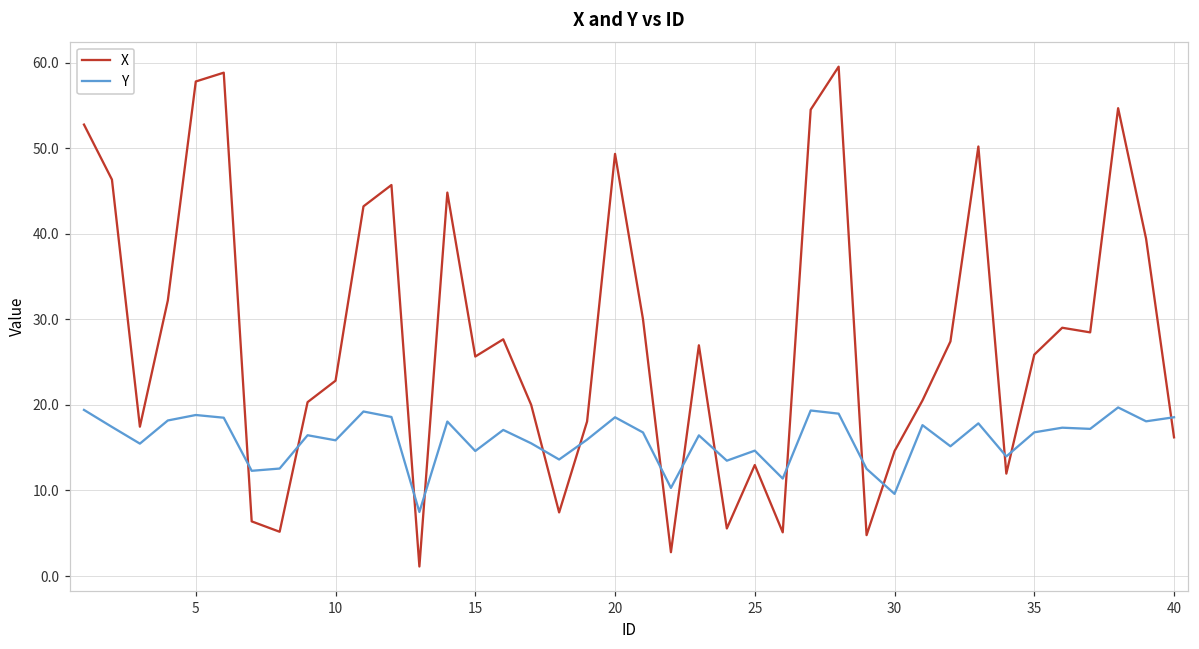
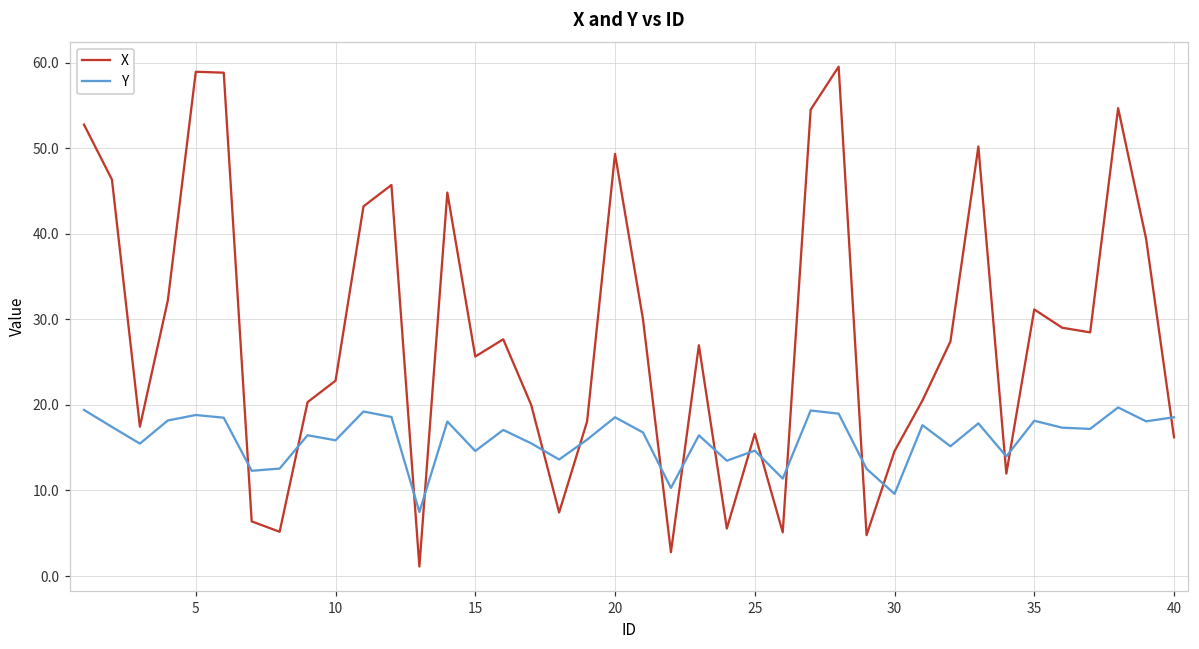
X, 5: 58 -> 59
X, 25: 13 -> 17
X, 35: 26 -> 31
Y, 35: 17 -> 18
